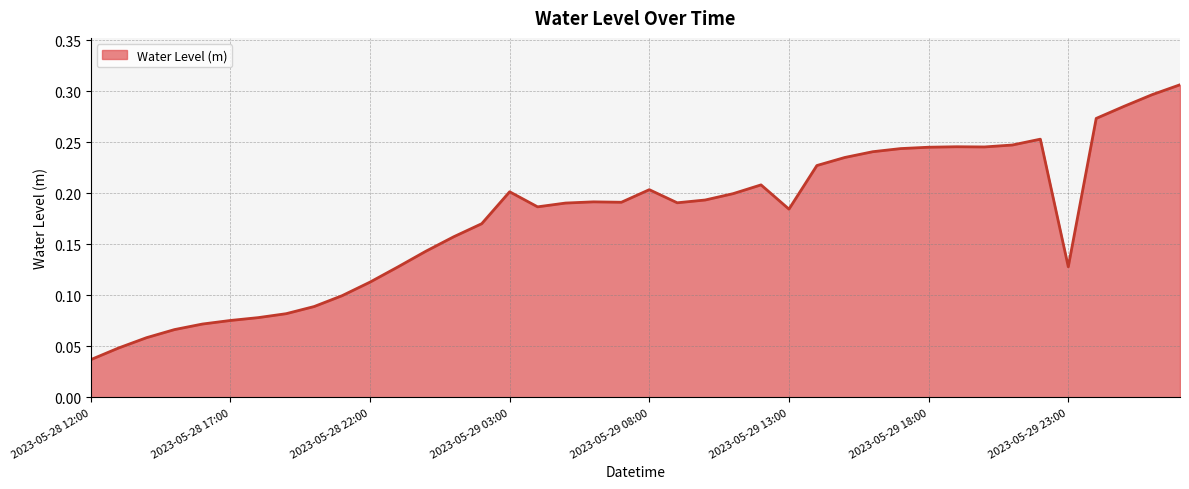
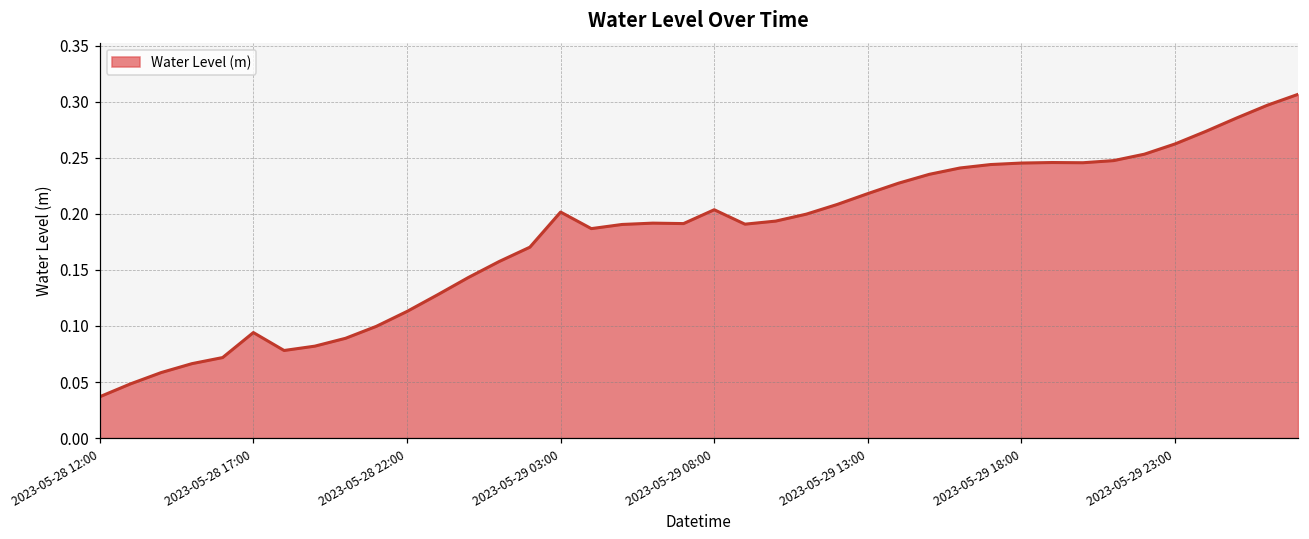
2023-05-28 17:00: 0.075 -> 0.094
2023-05-29 13:00: 0.185 -> 0.218
2023-05-29 23:00: 0.128 -> 0.262
